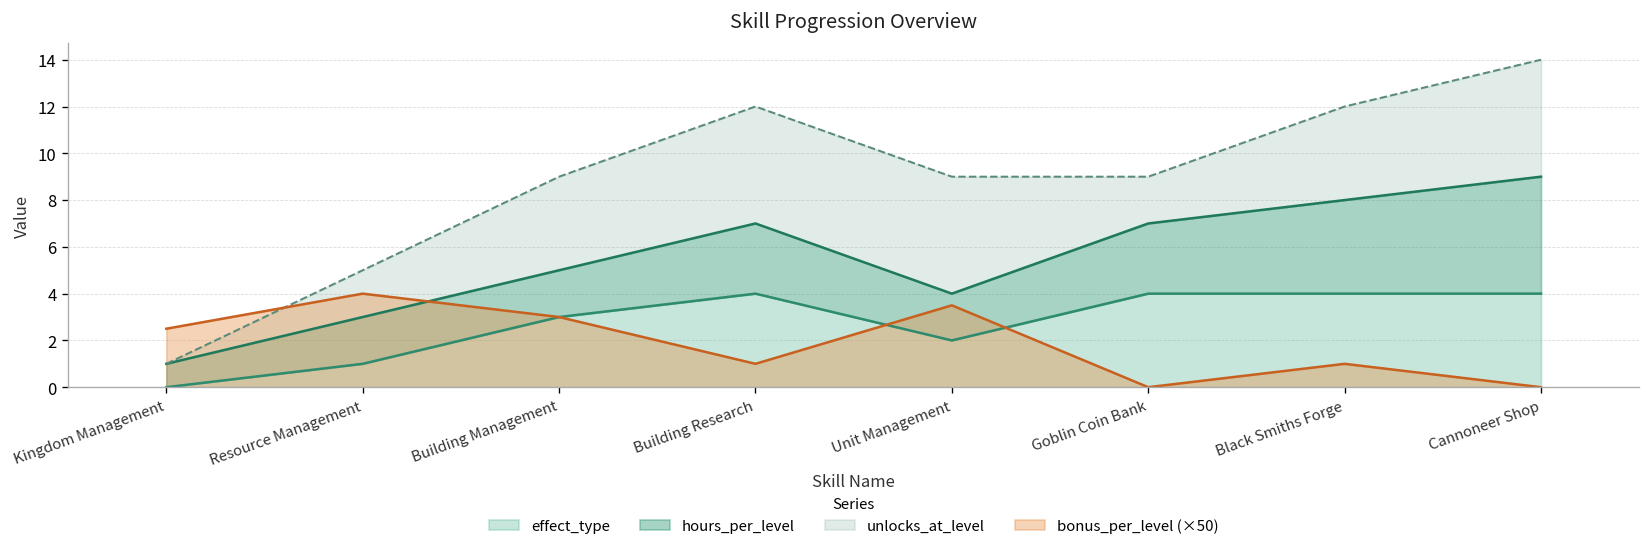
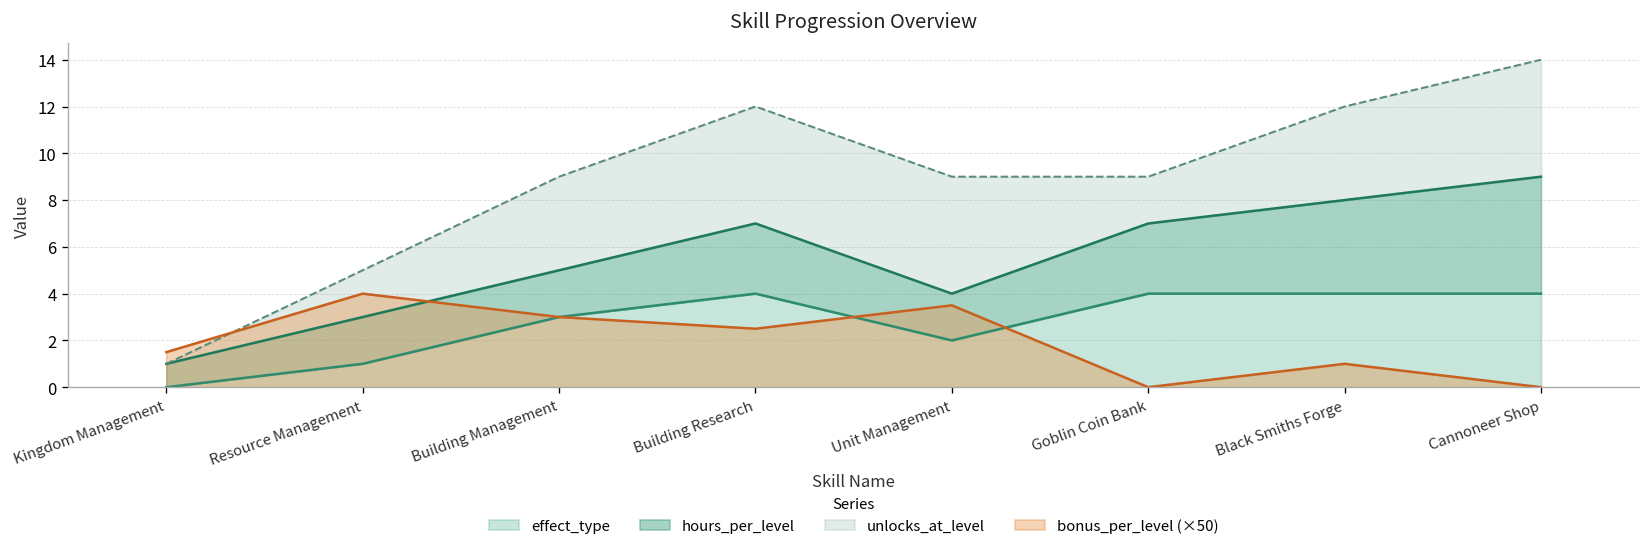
bonus_per_level (×50), Kingdom Management: 2.5 -> 1.5
bonus_per_level (×50), Building Research: 1.0 -> 2.5
